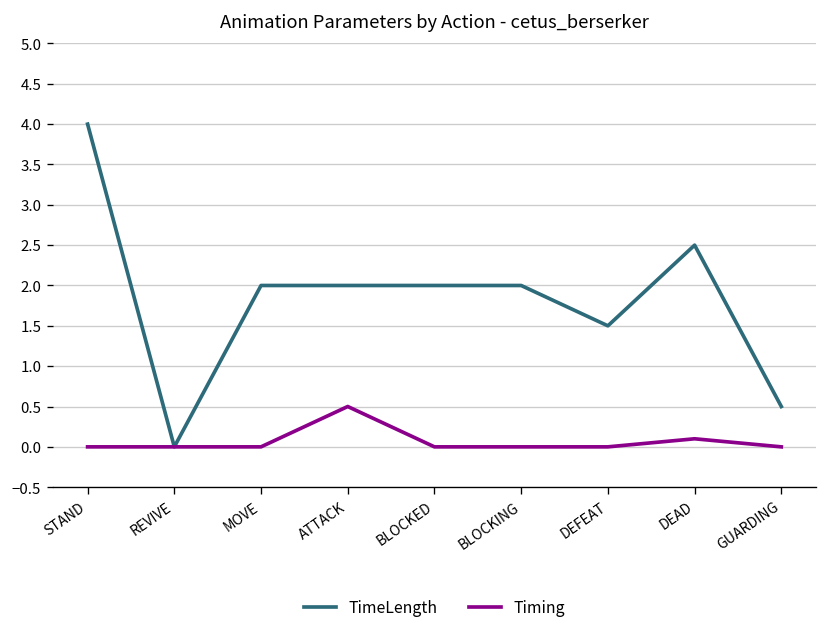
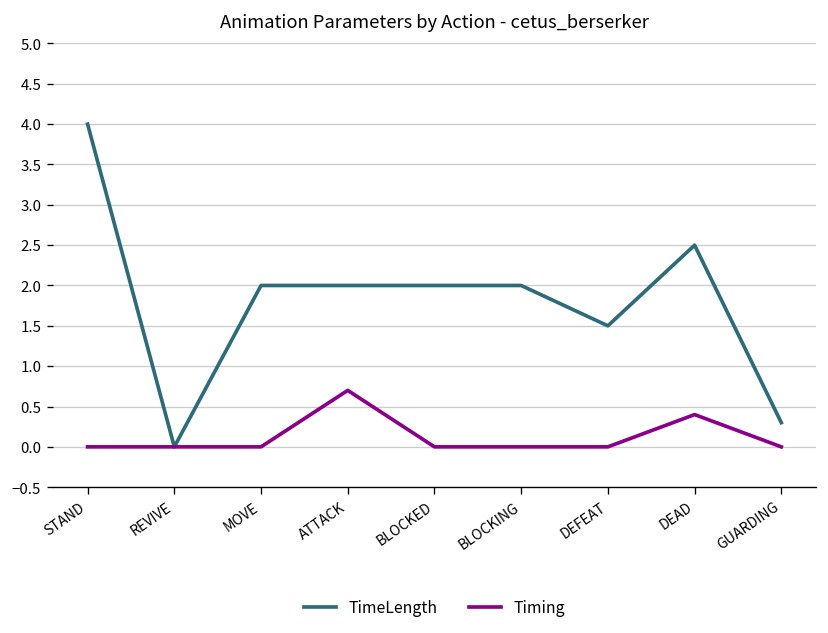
Timing, ATTACK: 0.5 -> 0.7
Timing, DEAD: 0.1 -> 0.4
TimeLength, GUARDING: 0.5 -> 0.3
